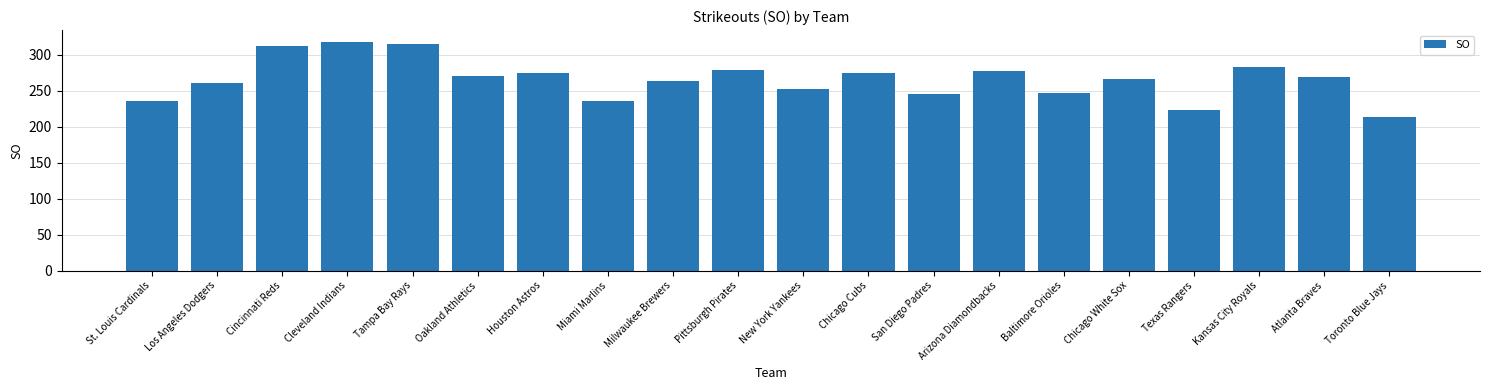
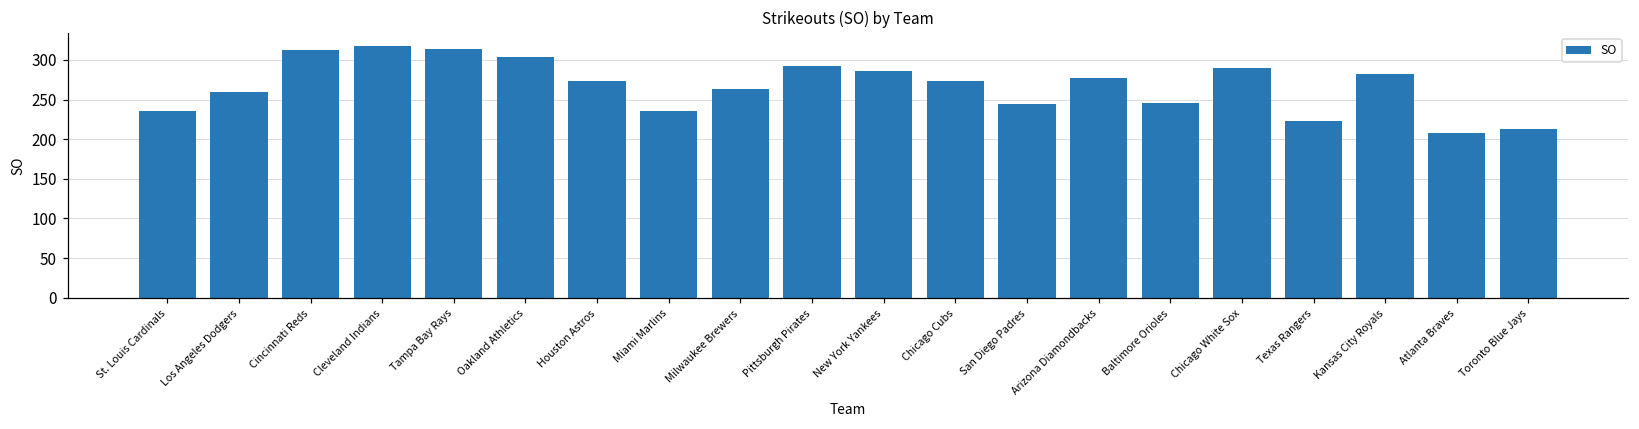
Oakland Athletics: 270 -> 300
Pittsburgh Pirates: 280 -> 290
New York Yankees: 250 -> 290
Chicago White Sox: 270 -> 290
Atlanta Braves: 270 -> 210
